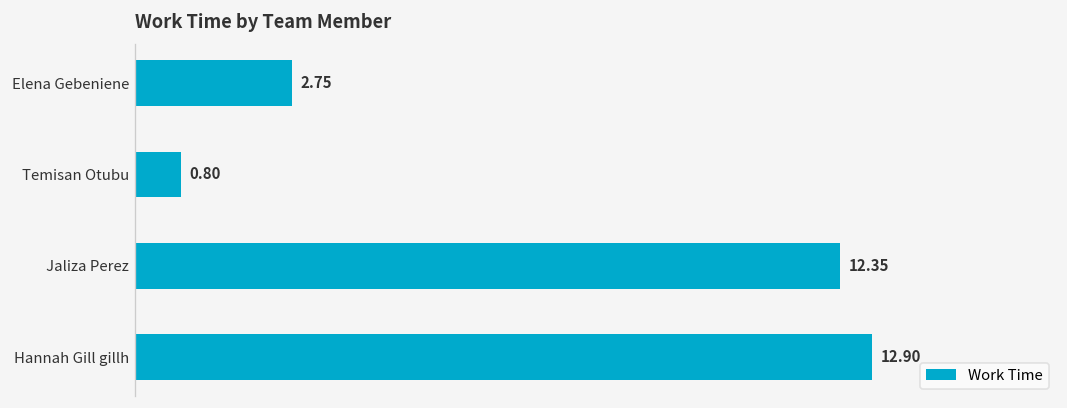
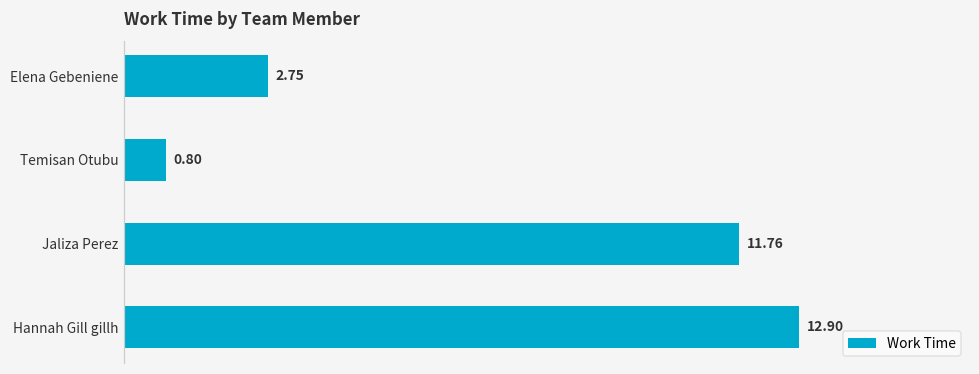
Jaliza Perez: 12.35 -> 11.76
